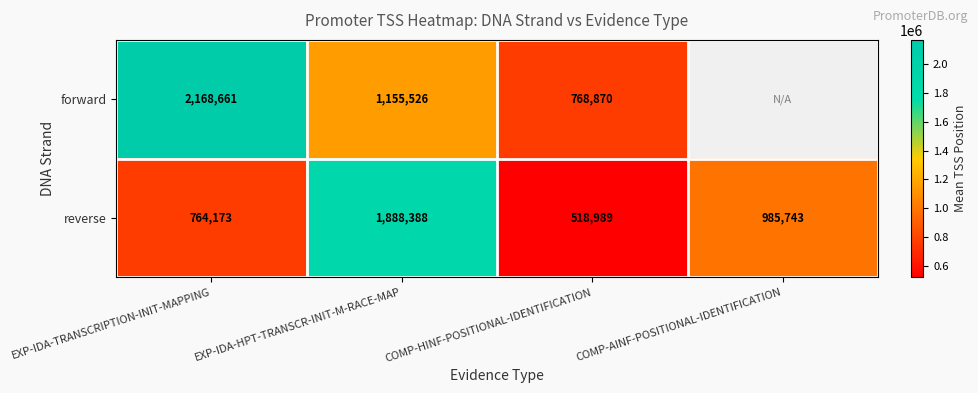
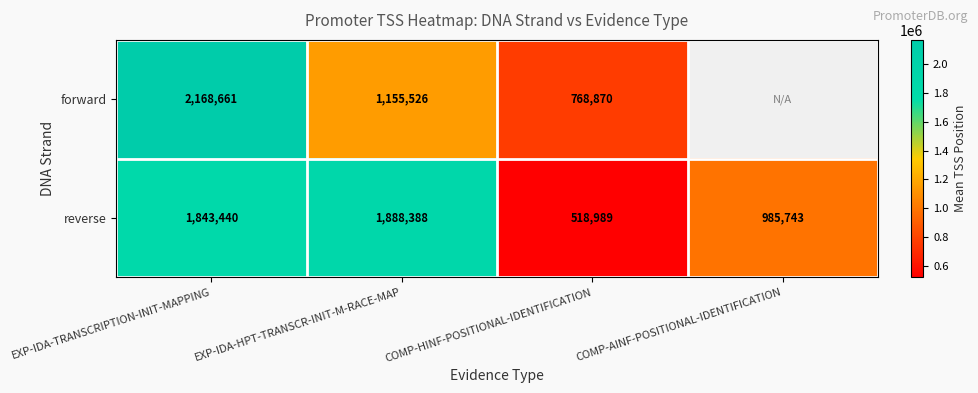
reverse, EXP-IDA-TRANSCRIPTION-INIT-MAPPING: 764,173 -> 1,843,440
